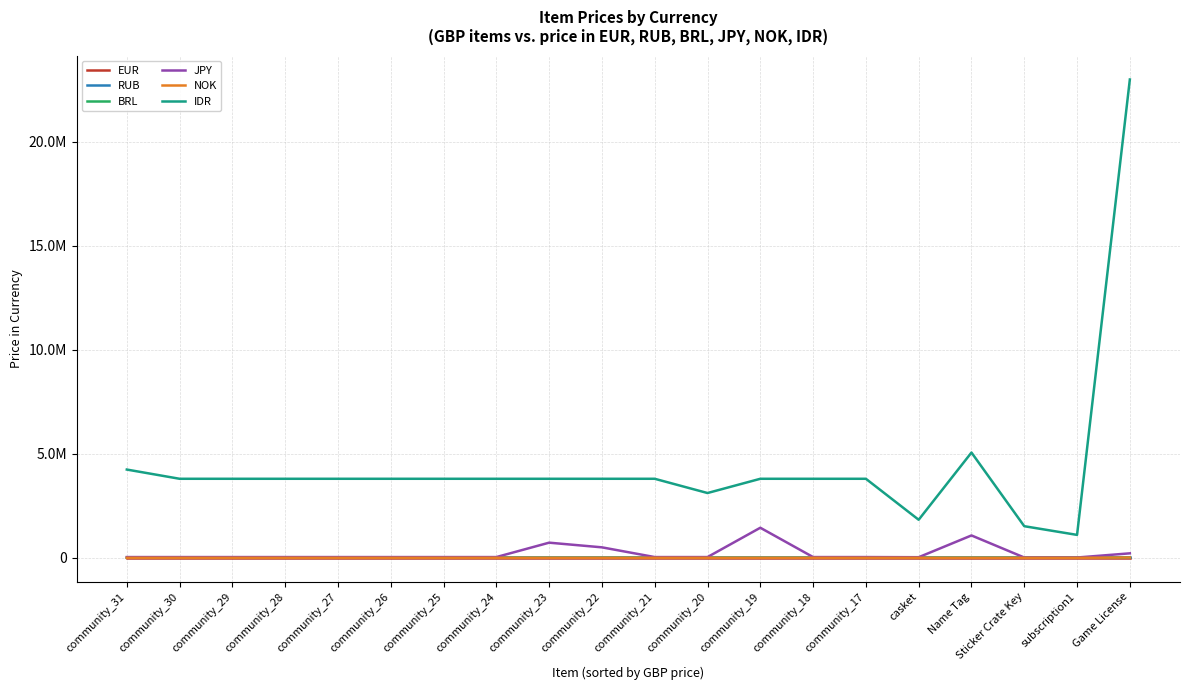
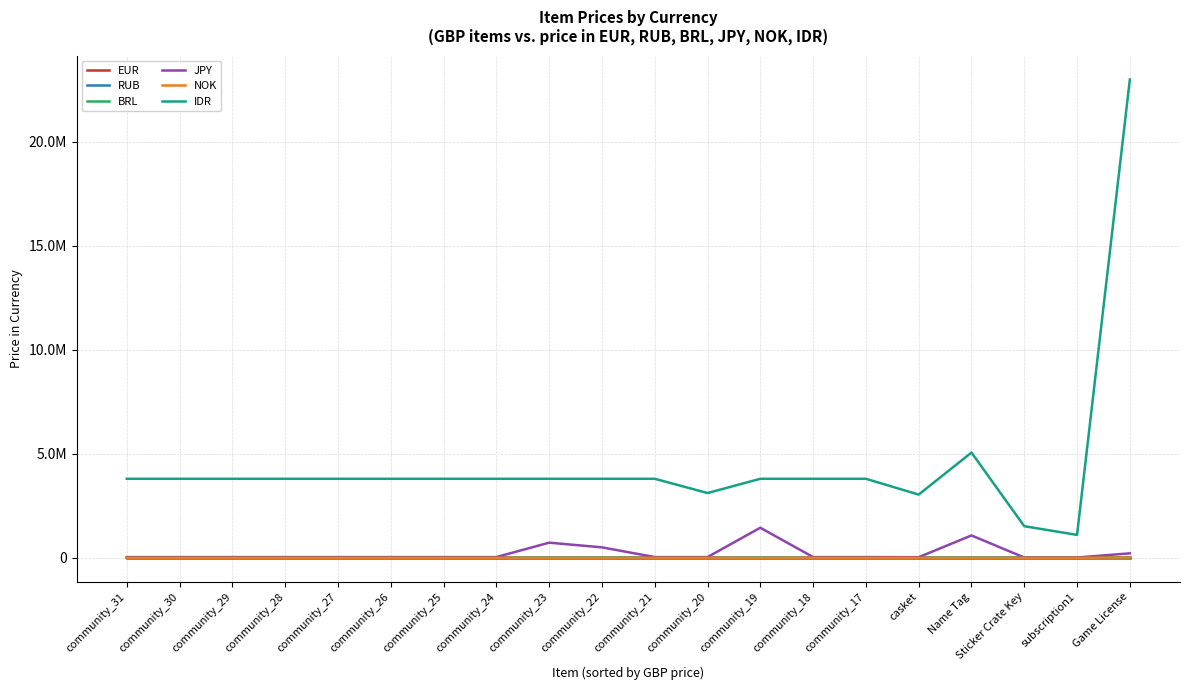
IDR, community_31: 4200000 -> 3800000
IDR, casket: 1800000 -> 3000000
